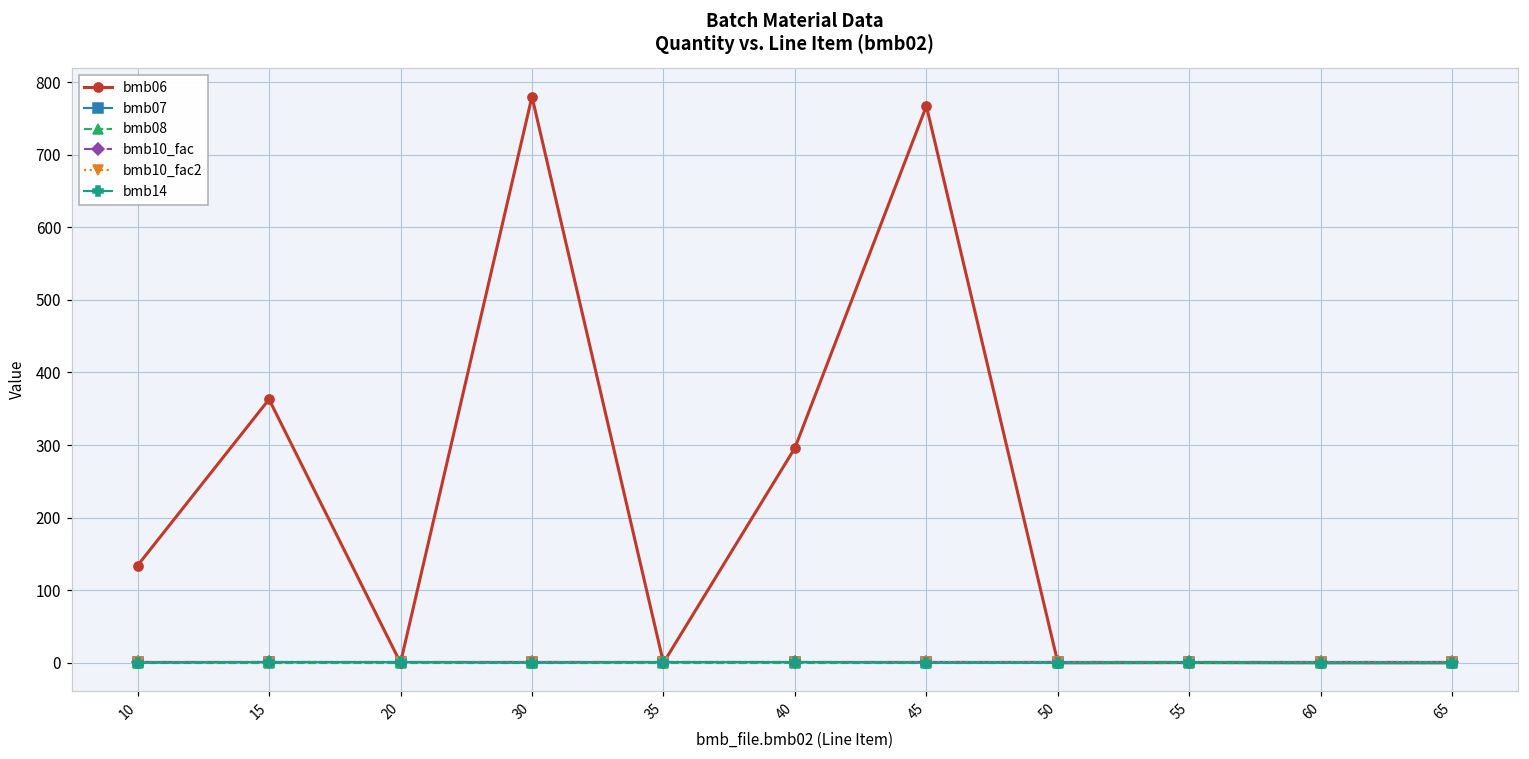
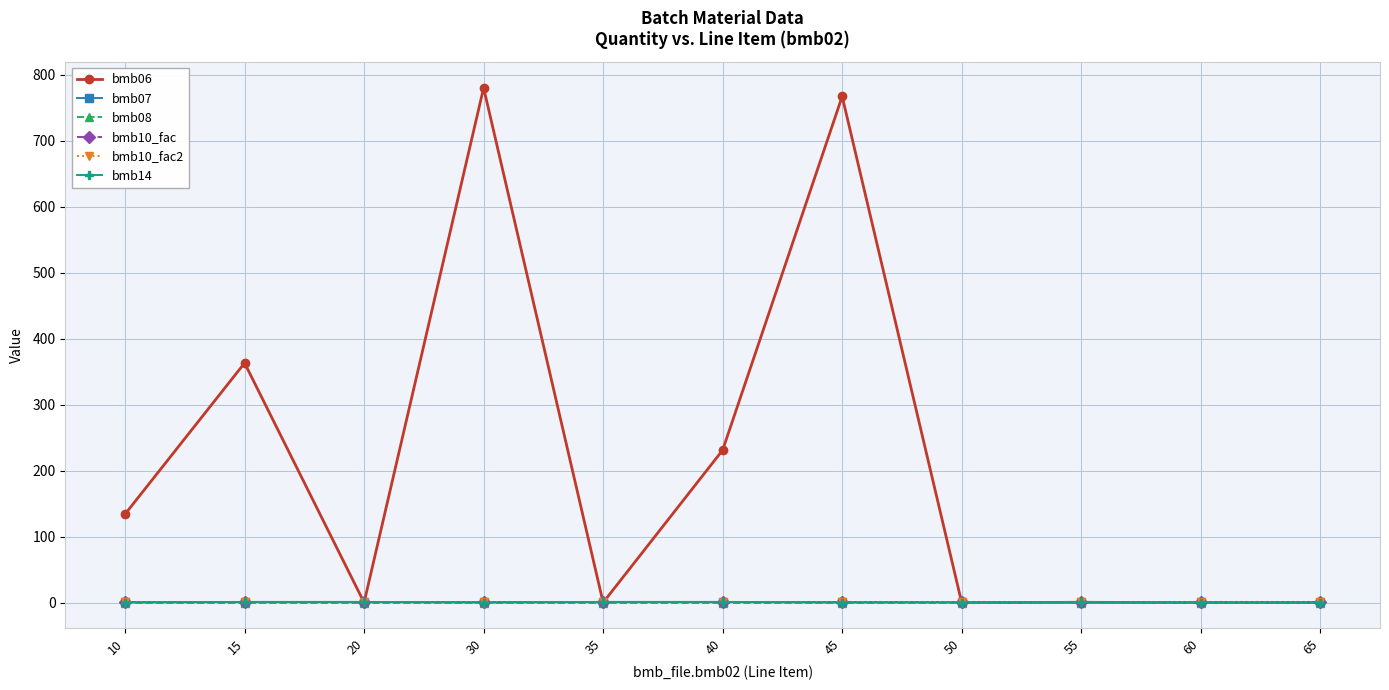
bmb06, 40: 300 -> 230
